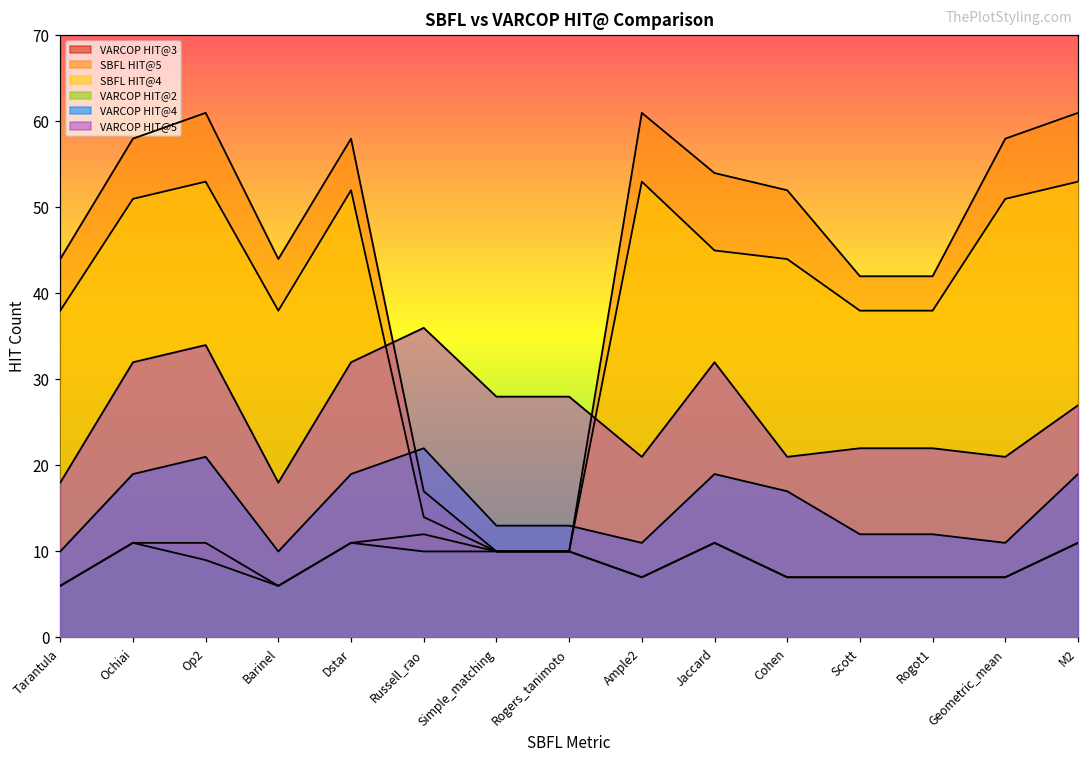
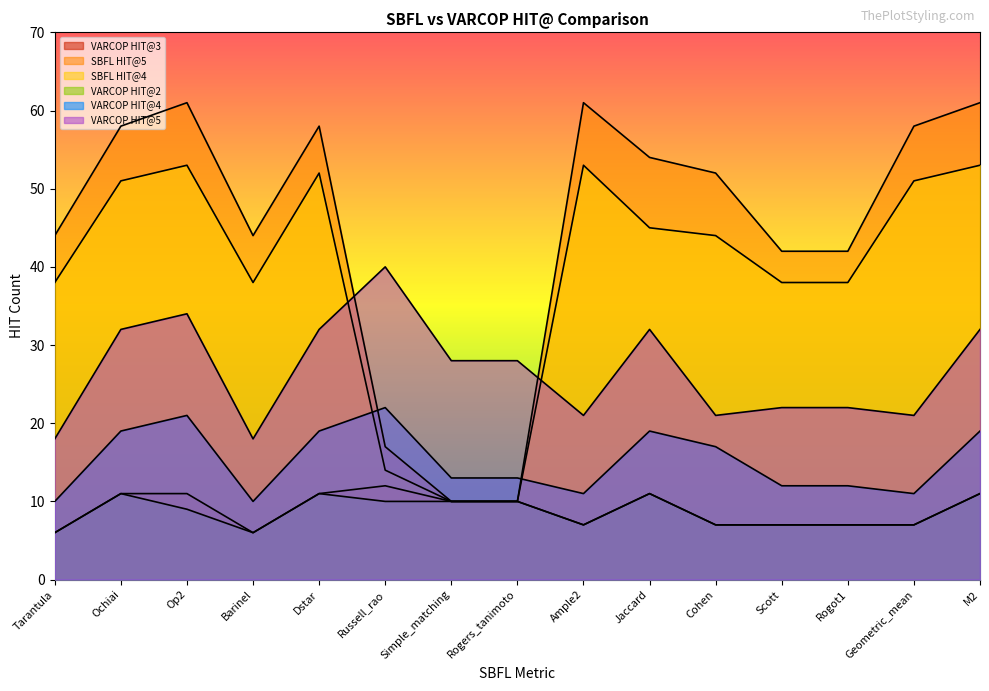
VARCOP HIT@5, Russell_rao: 36 -> 40
VARCOP HIT@5, M2: 27 -> 32
